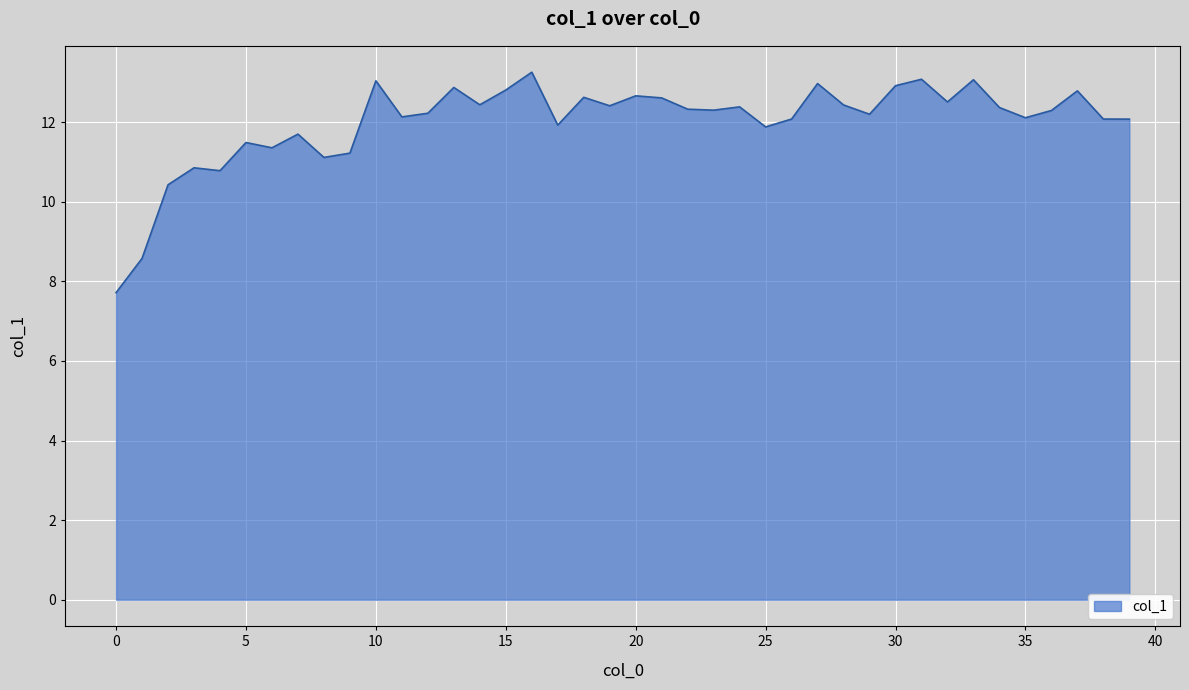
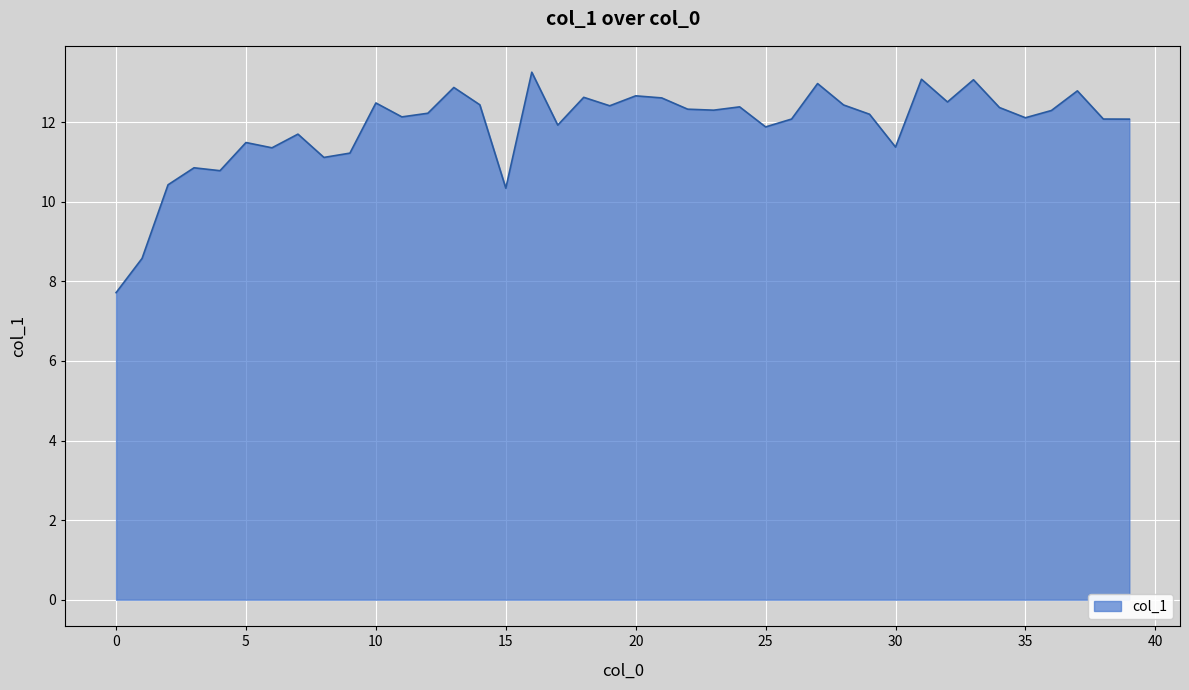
10: 13.0 -> 12.5
15: 12.8 -> 10.3
30: 12.9 -> 11.4
